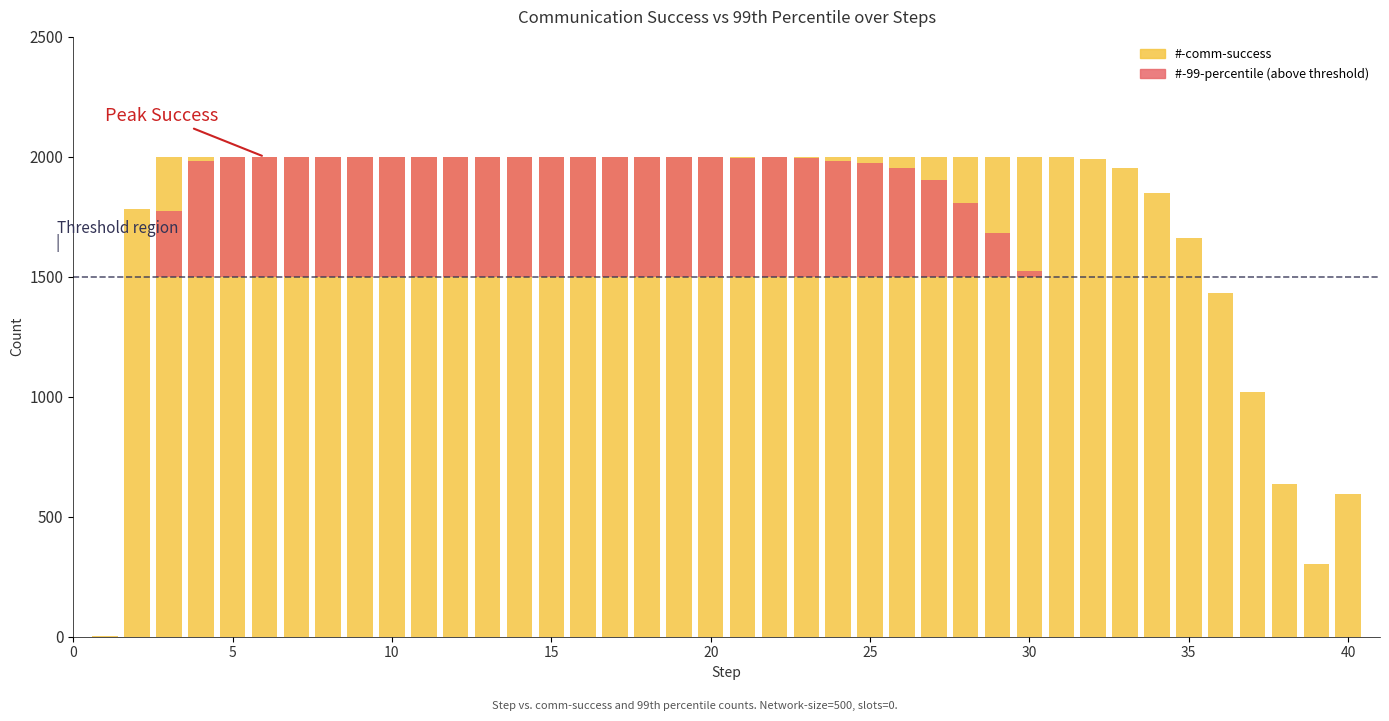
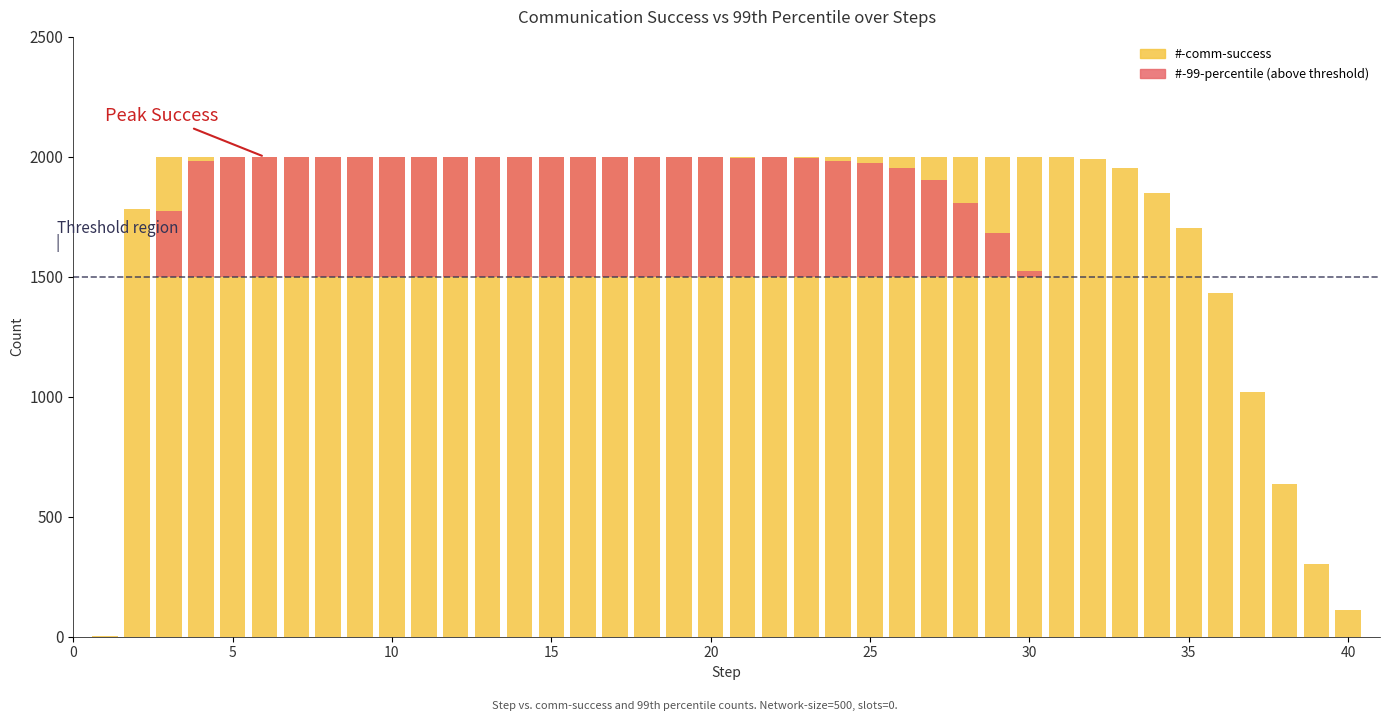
#-comm-success, 35: 1660 -> 1700
#-comm-success, 40: 600 -> 110
